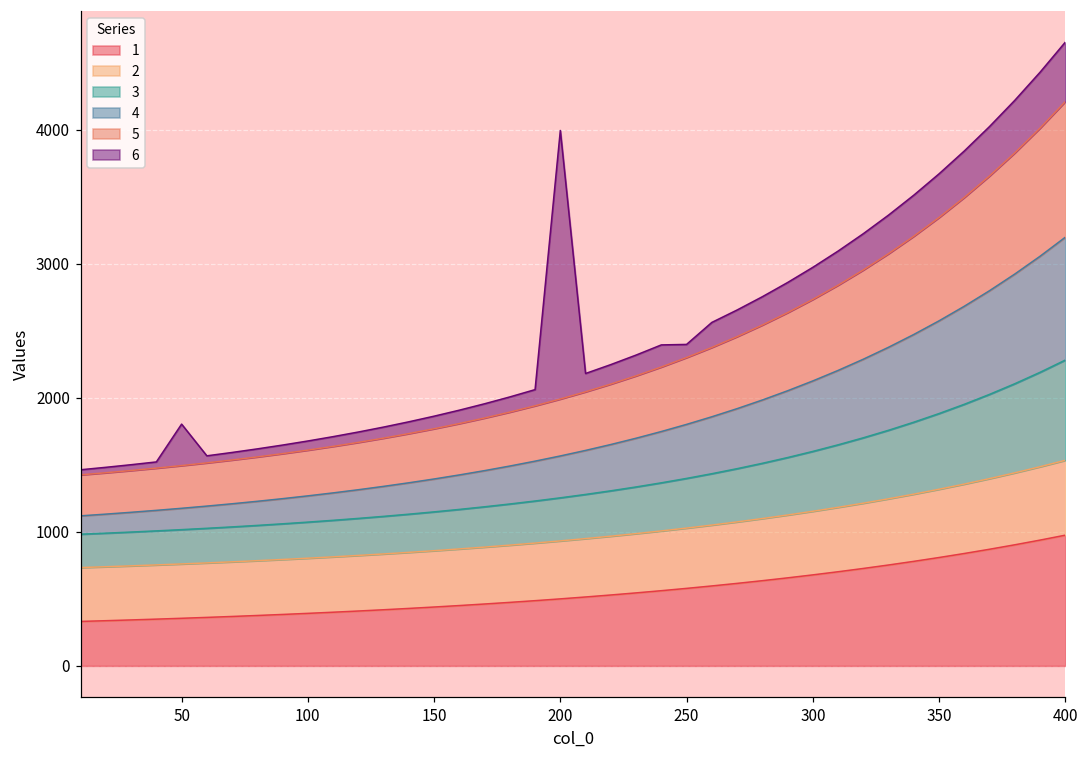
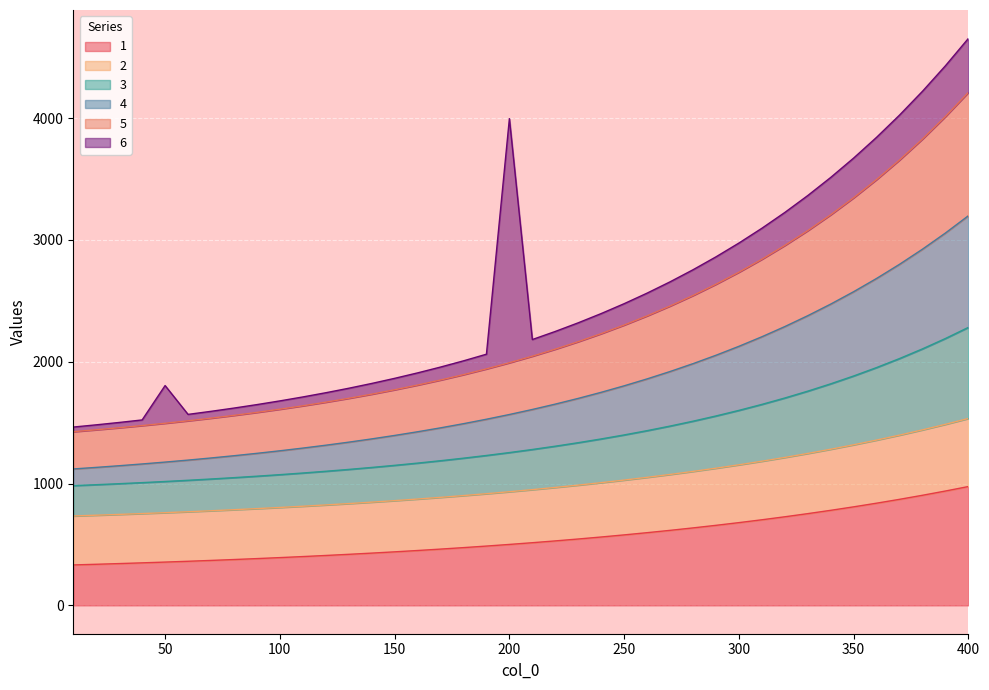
6, 250: 100 -> 180
